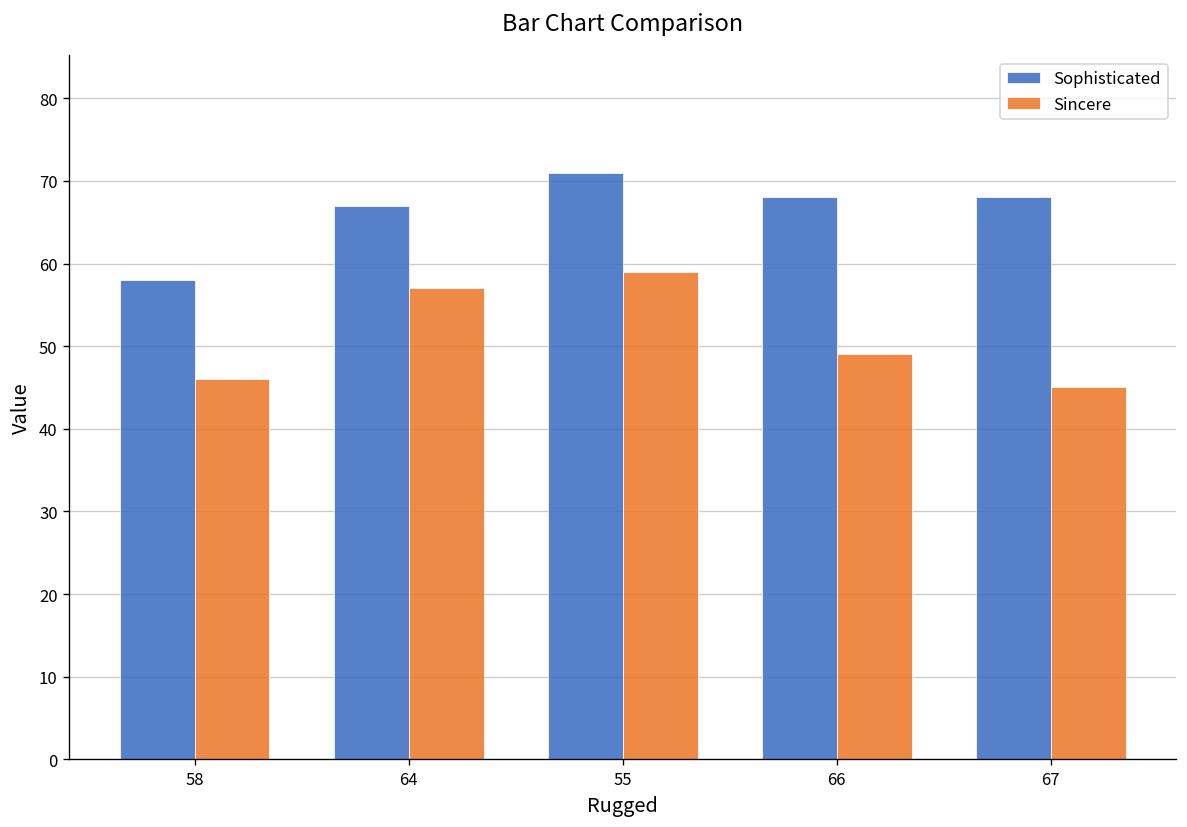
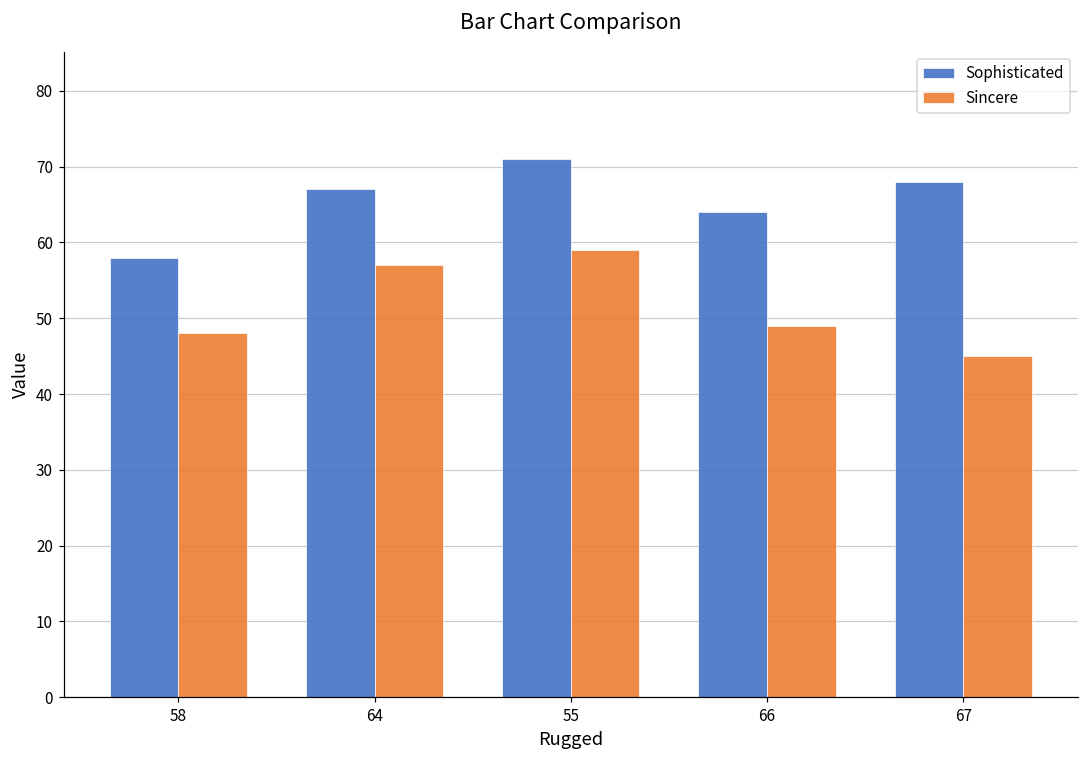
Sincere, 58: 46 -> 48
Sophisticated, 66: 68 -> 64
